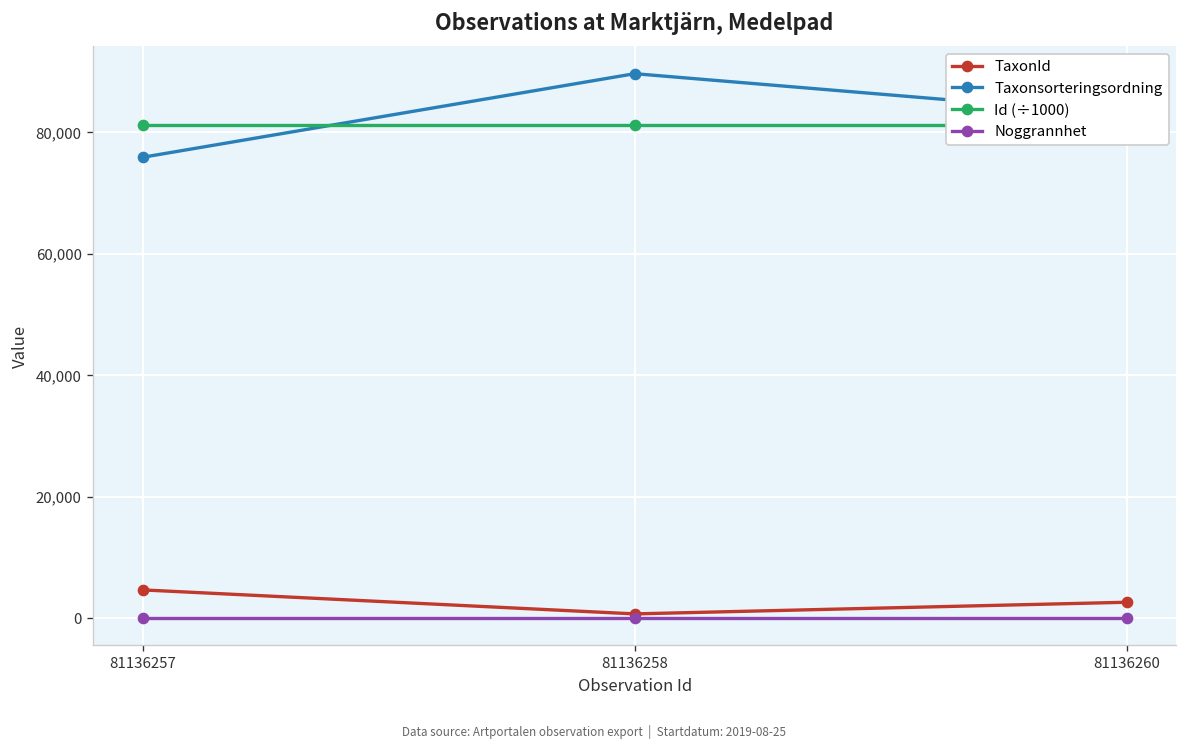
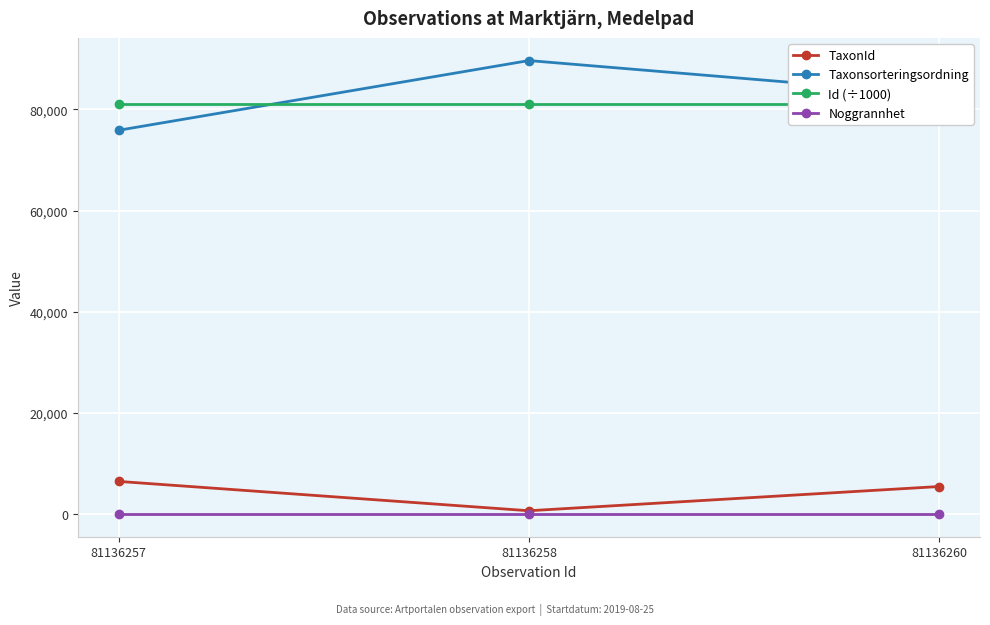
TaxonId, 81136257: 5,000 -> 6,000
TaxonId, 81136260: 3,000 -> 5,000
